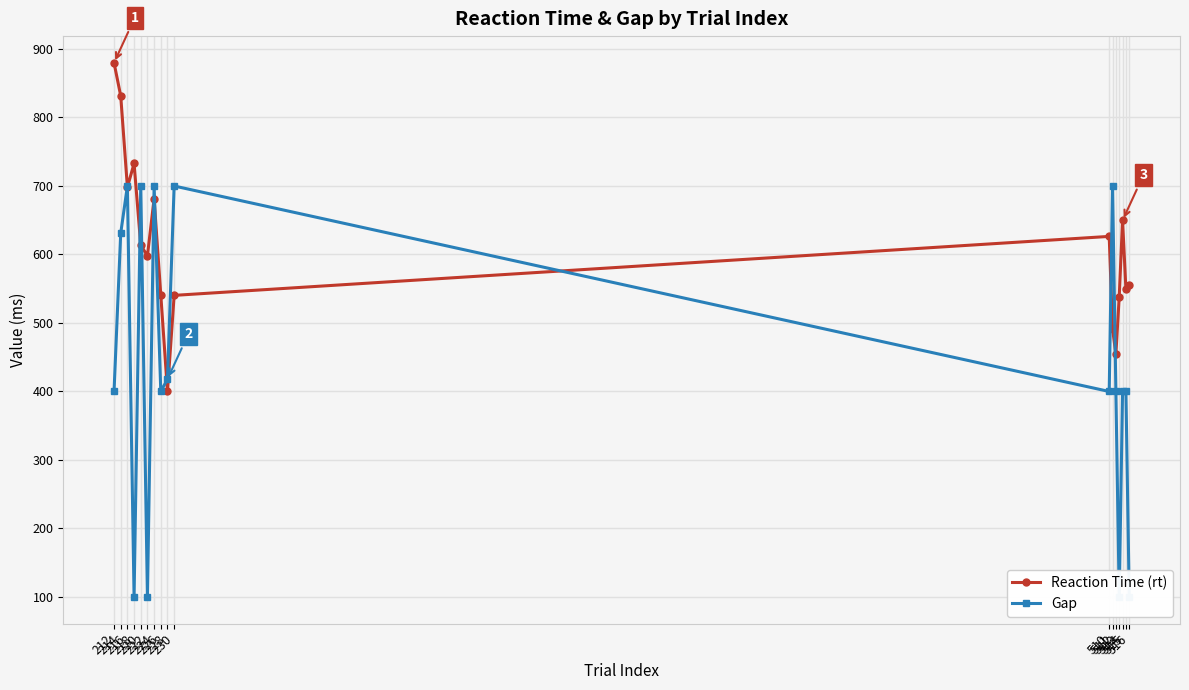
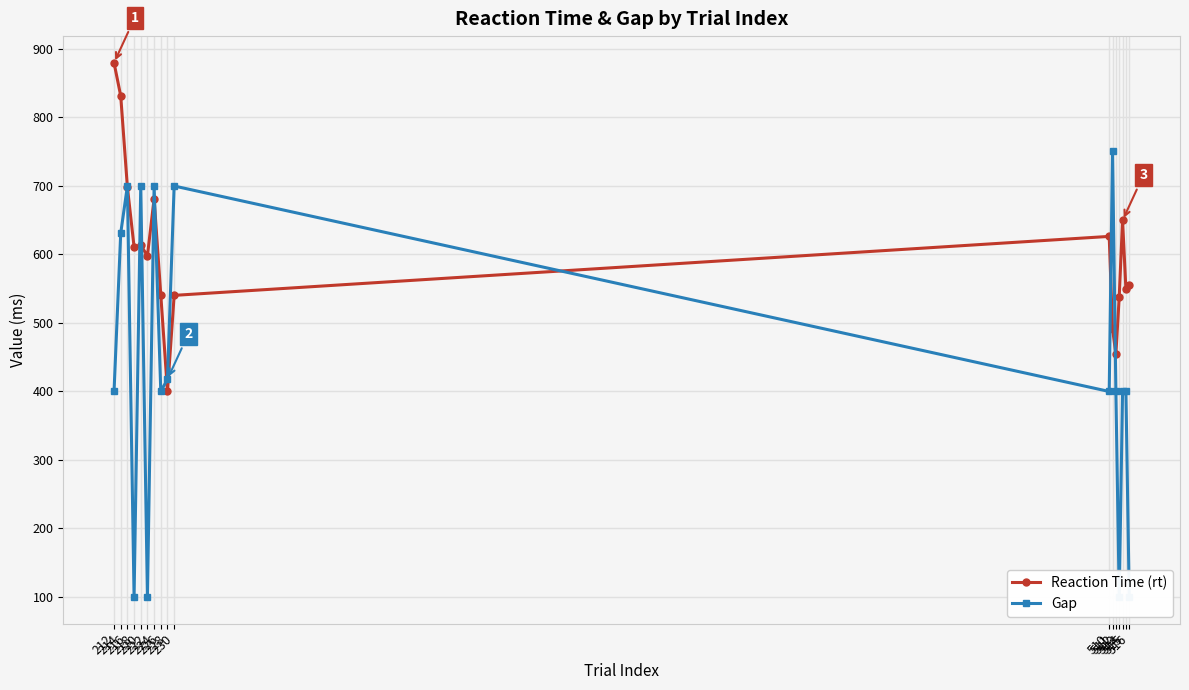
Reaction Time (rt), 218: 730 -> 610
Gap, 511: 700 -> 750
